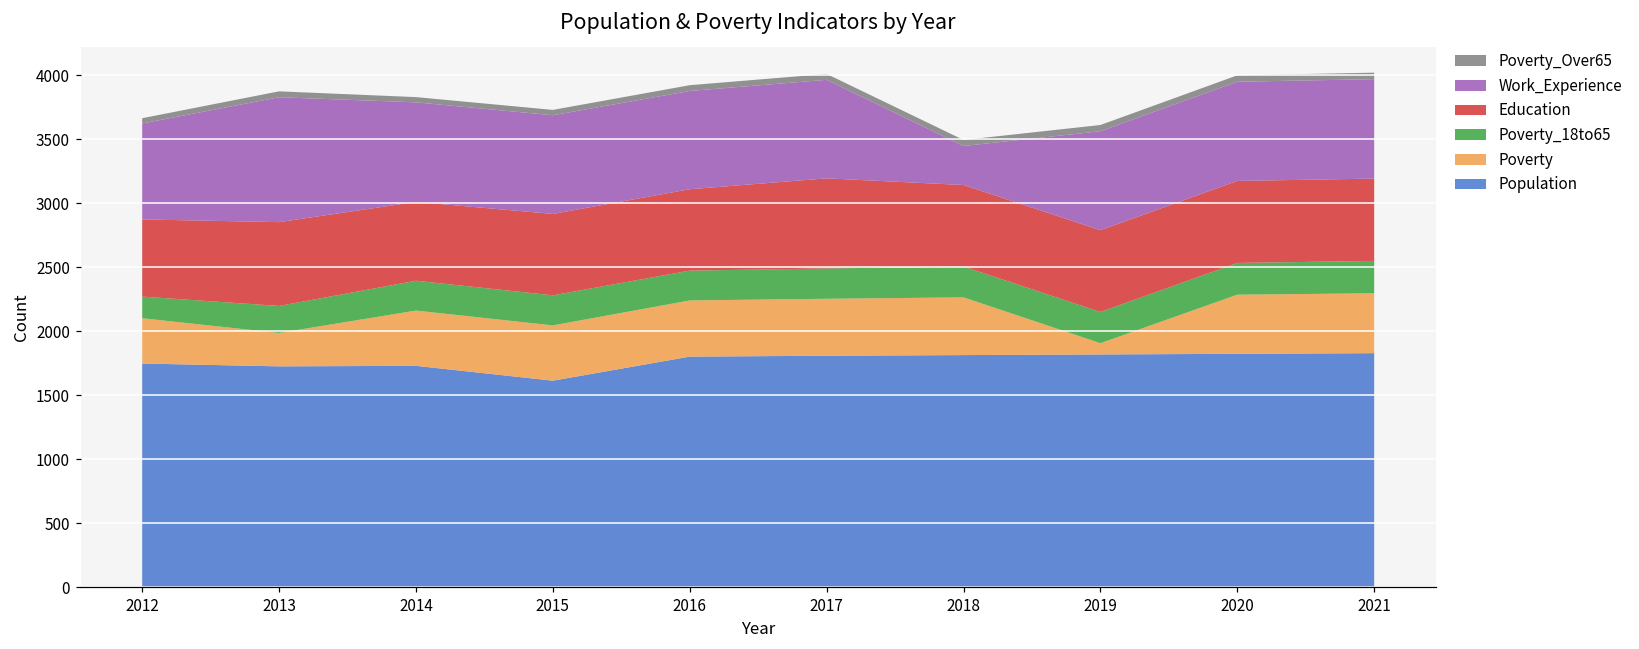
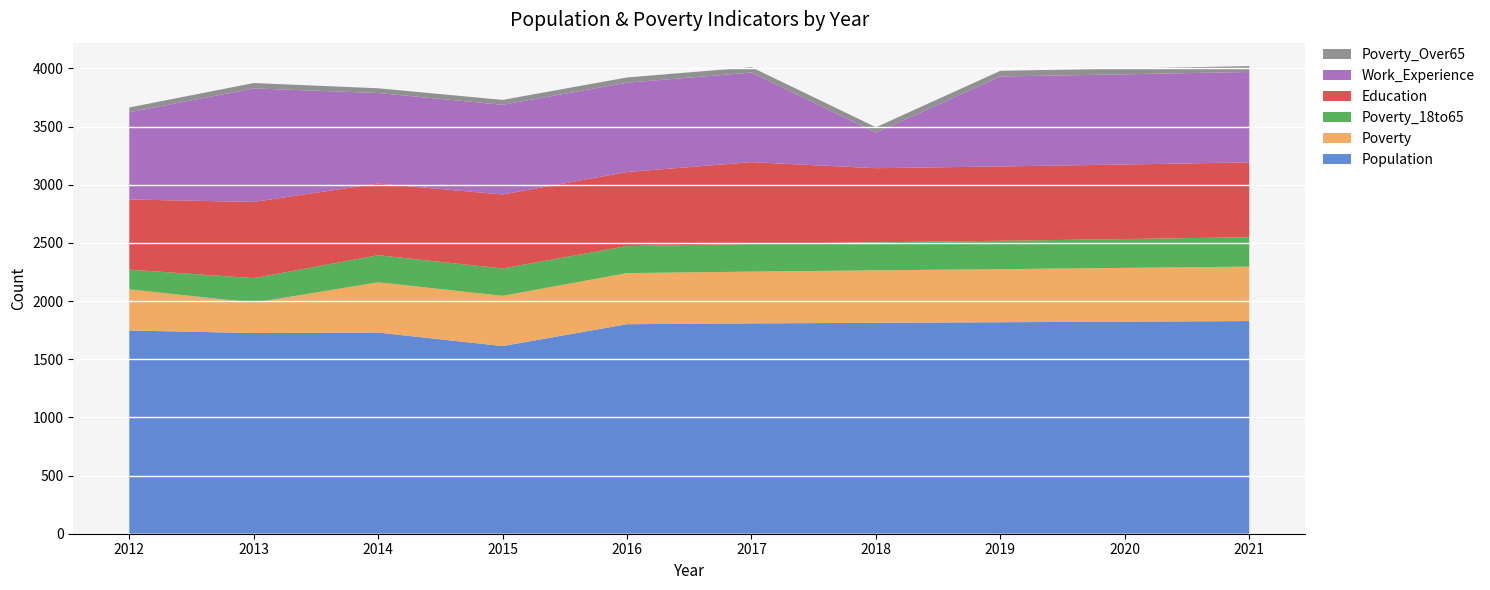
Poverty, 2019: 90 -> 460
